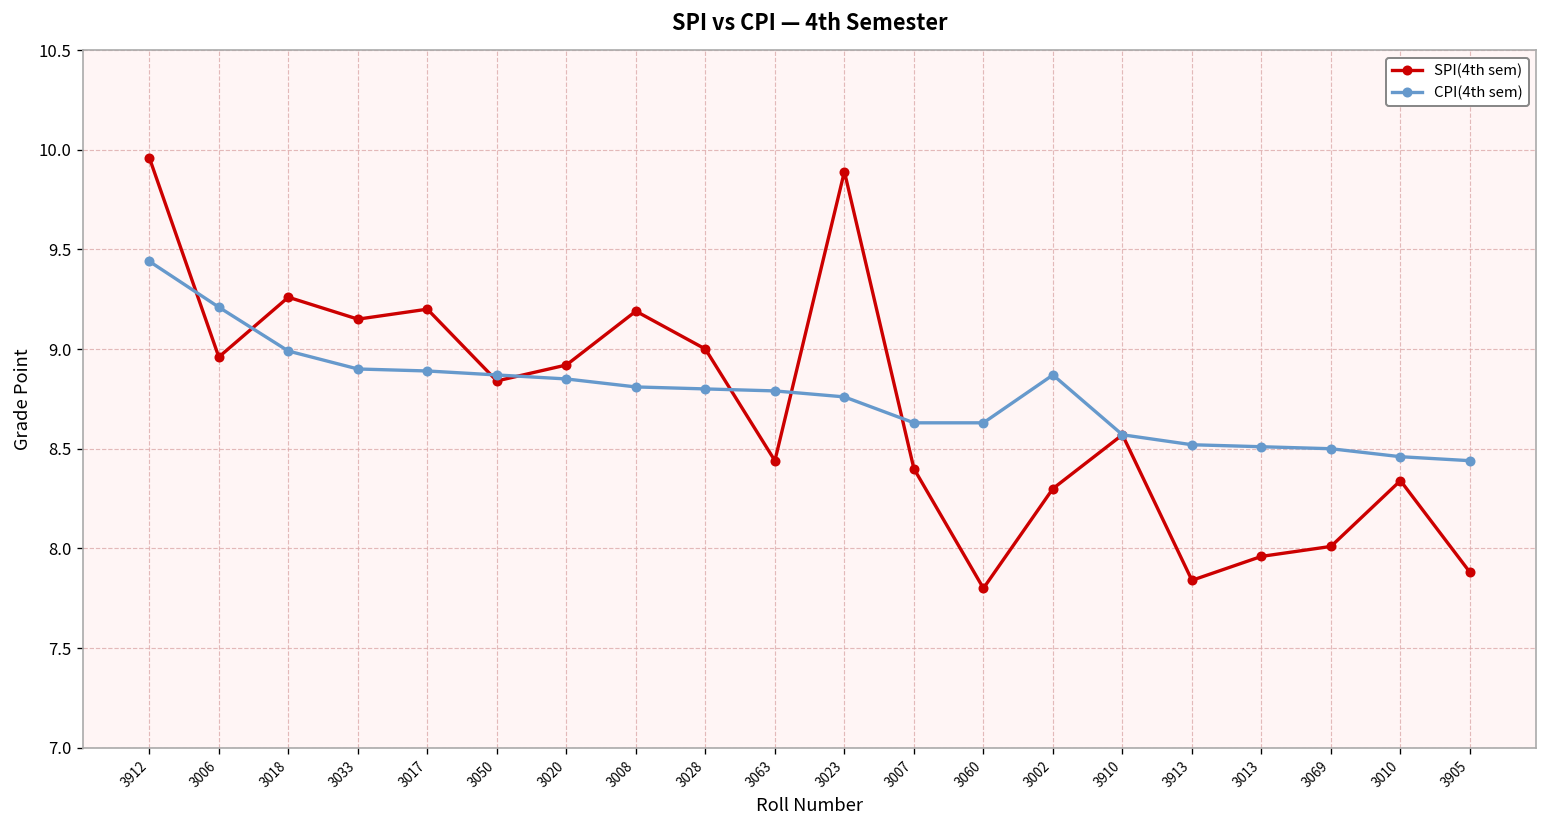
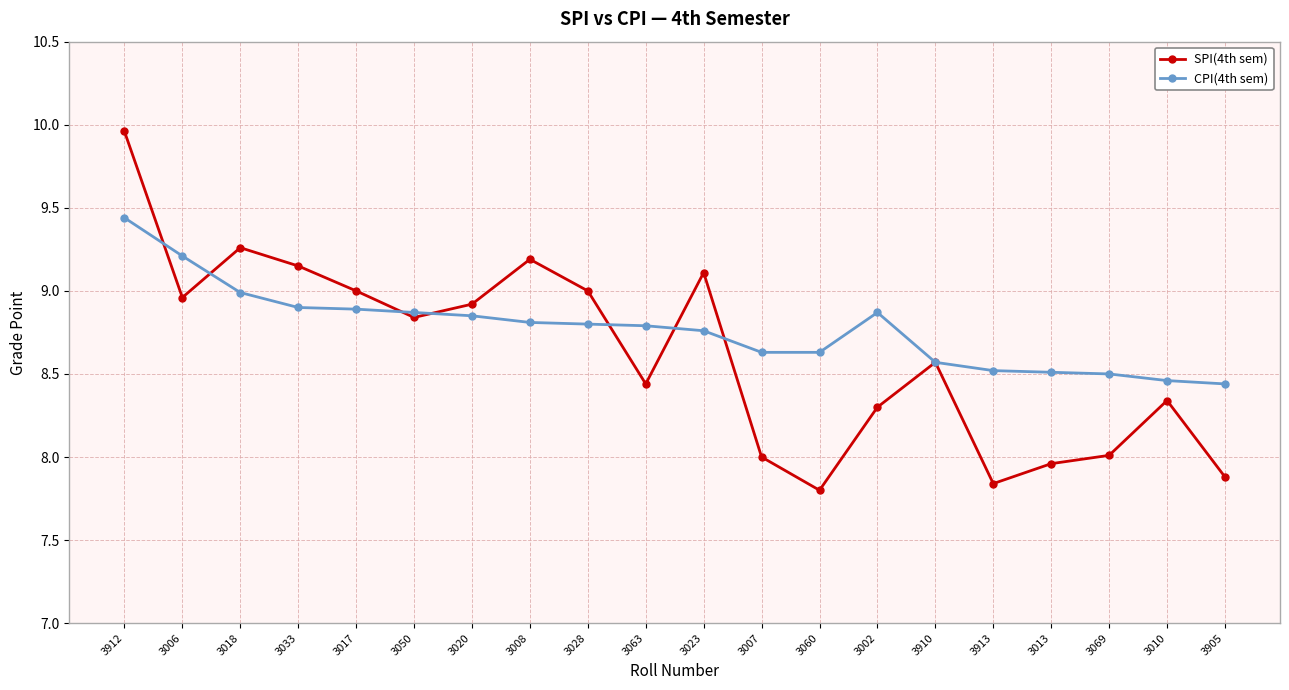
SPI(4th sem), 3017: 9.2 -> 9.0
SPI(4th sem), 3023: 9.89 -> 9.11
SPI(4th sem), 3007: 8.4 -> 8.0
